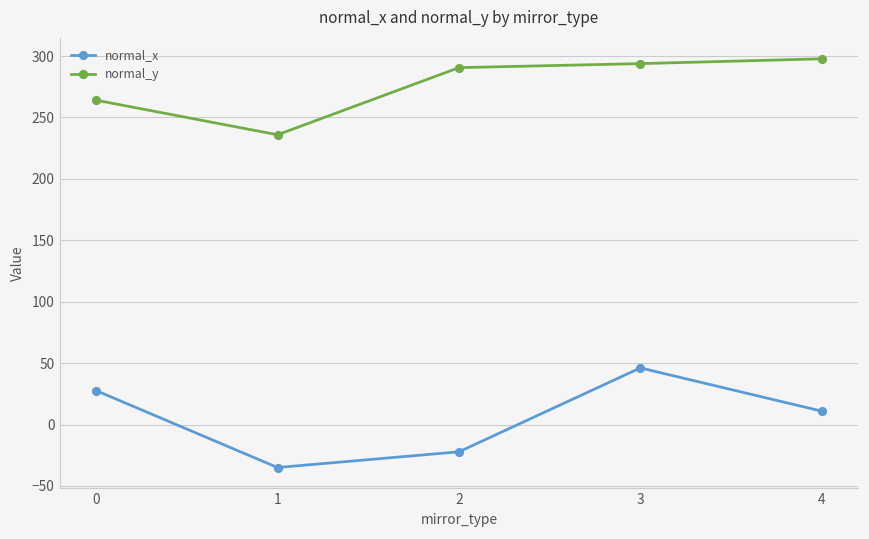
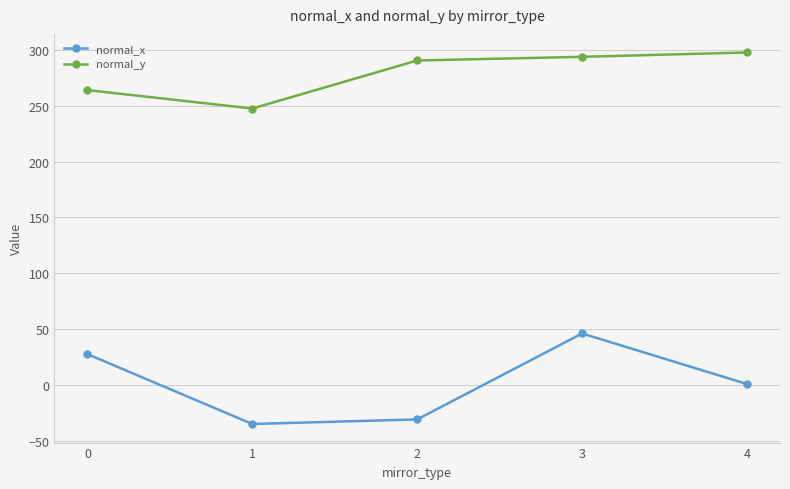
normal_y, 1: 236 -> 248
normal_x, 2: -22 -> -31
normal_x, 4: 11 -> 1
